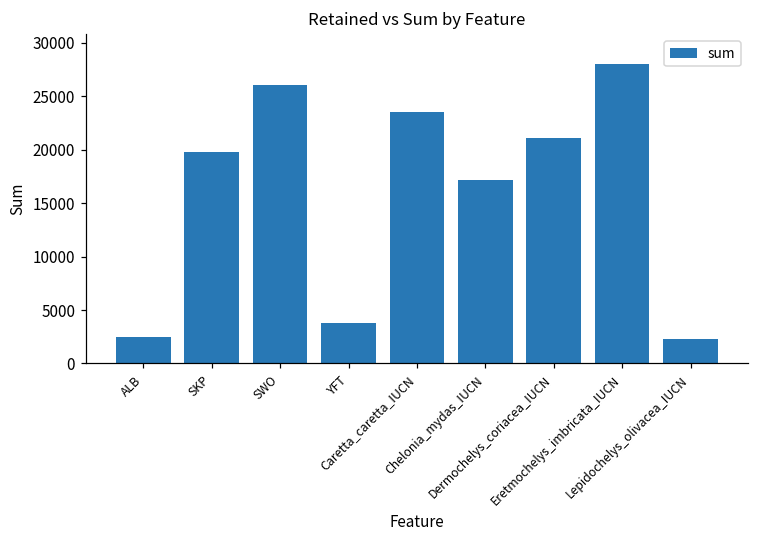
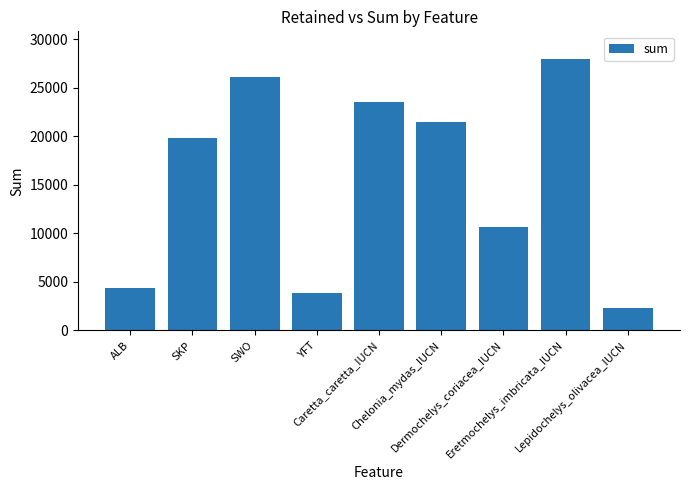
ALB: 3000 -> 4000
Chelonia_mydas_IUCN: 17000 -> 21000
Dermochelys_coriacea_IUCN: 21000 -> 11000
